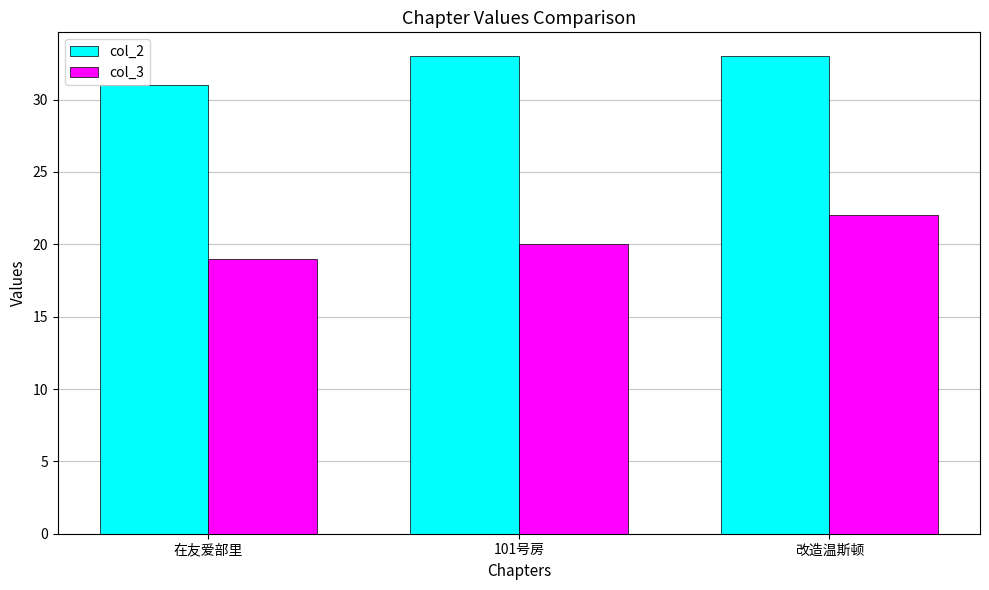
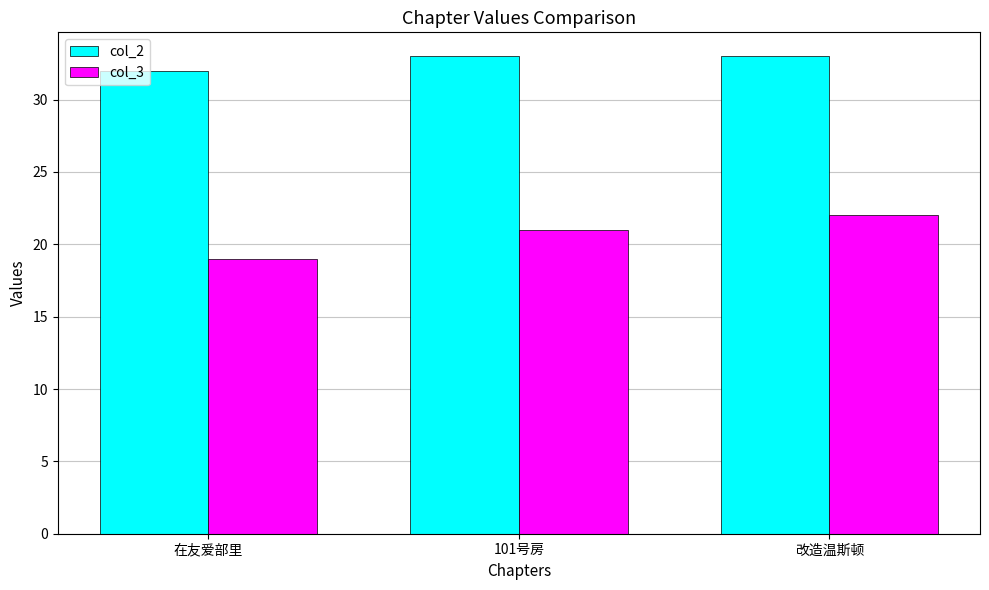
col_2, 在友爱部里: 31 -> 32
col_3, 101号房: 20 -> 21
